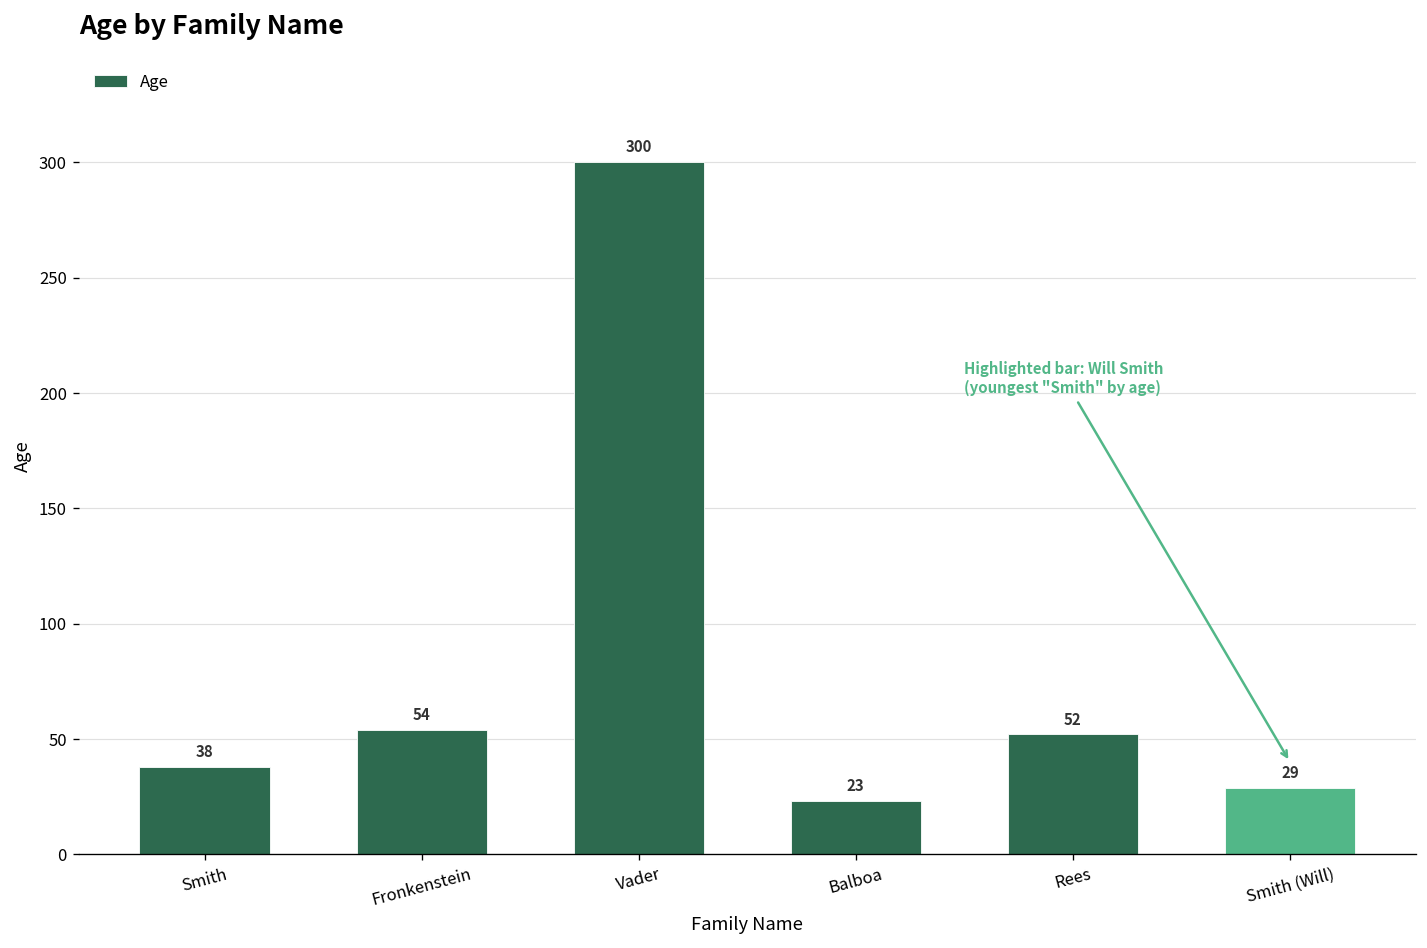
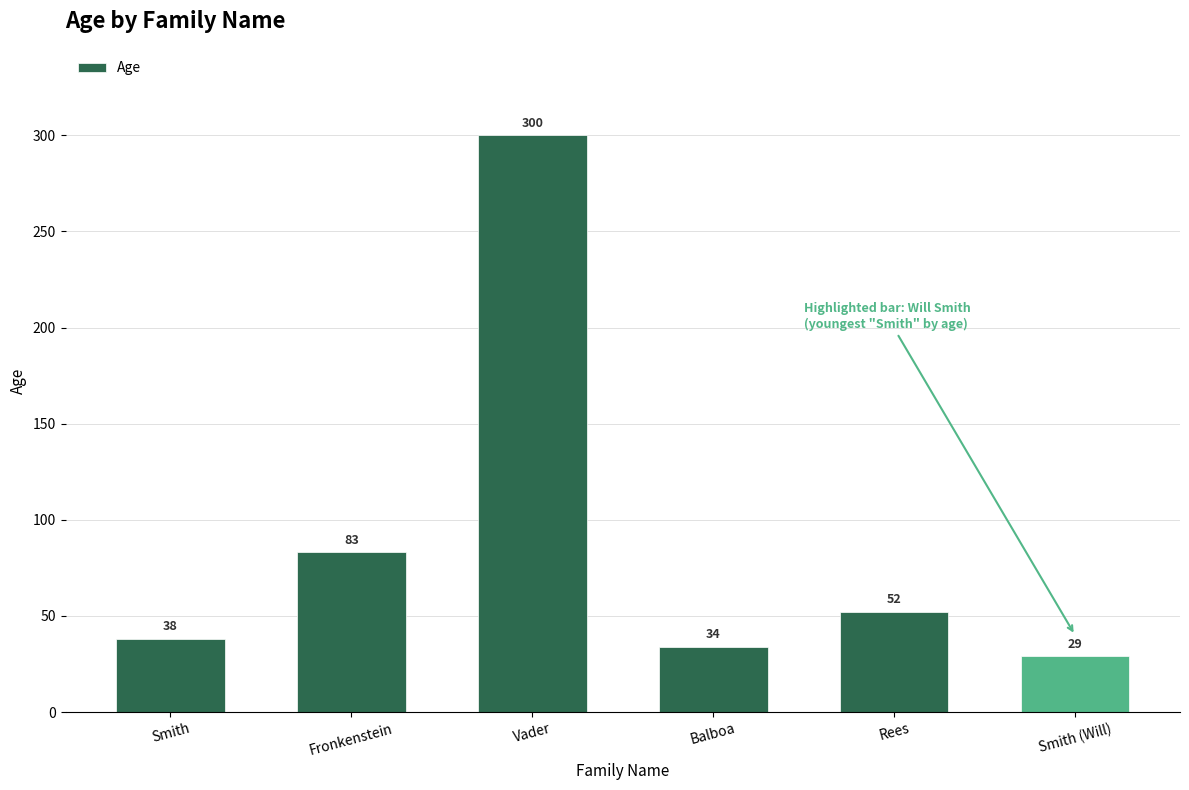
Fronkenstein: 54 -> 83
Balboa: 23 -> 34
